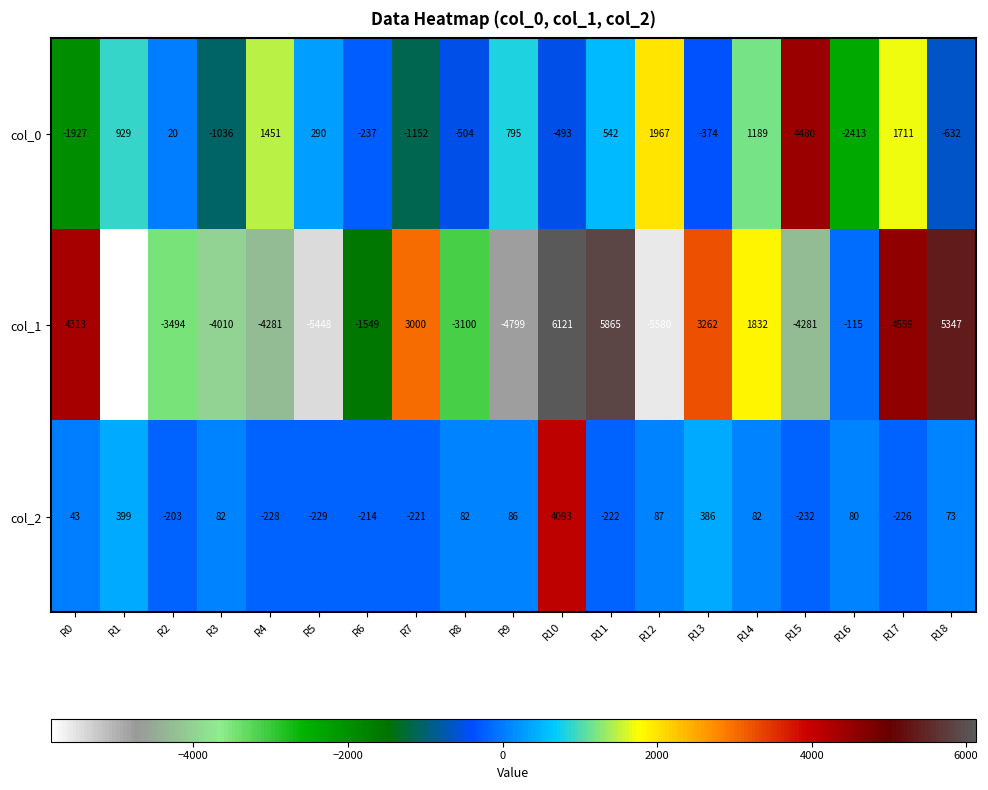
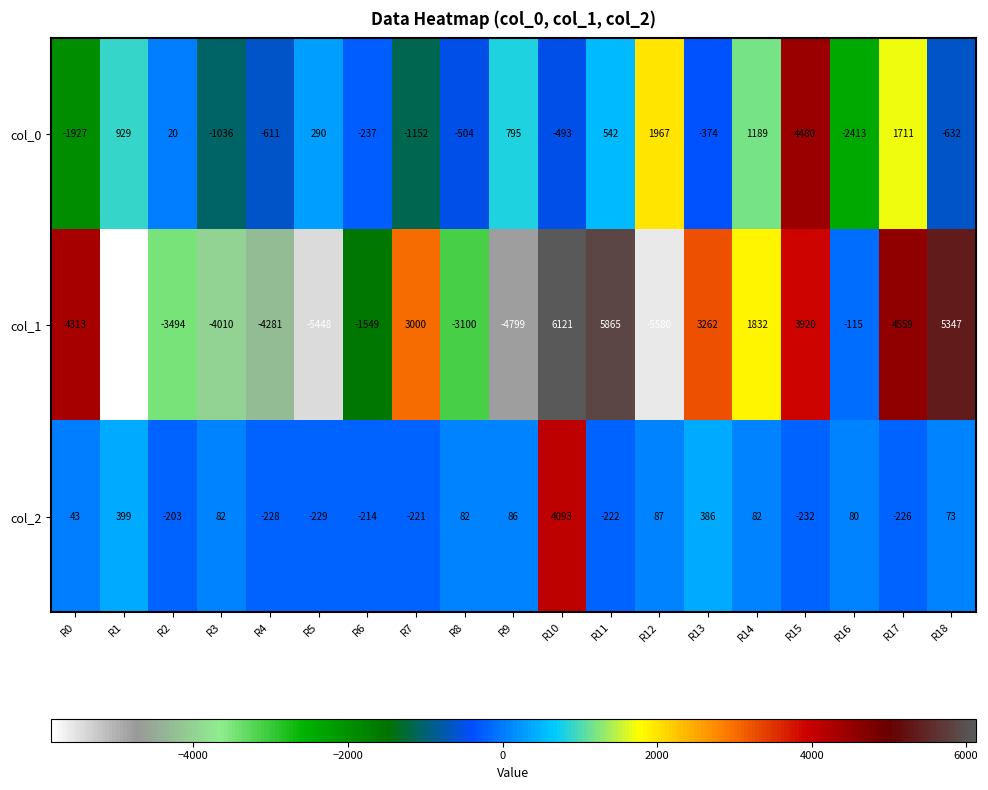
col_0, R4: 1451 -> -611
col_1, R15: -4281 -> 3920
